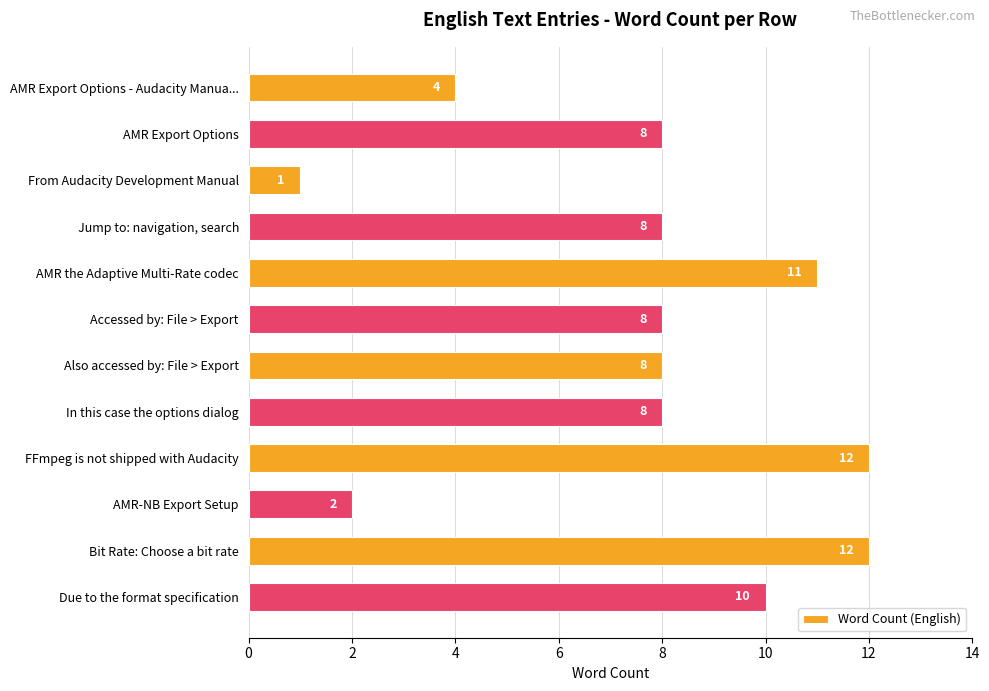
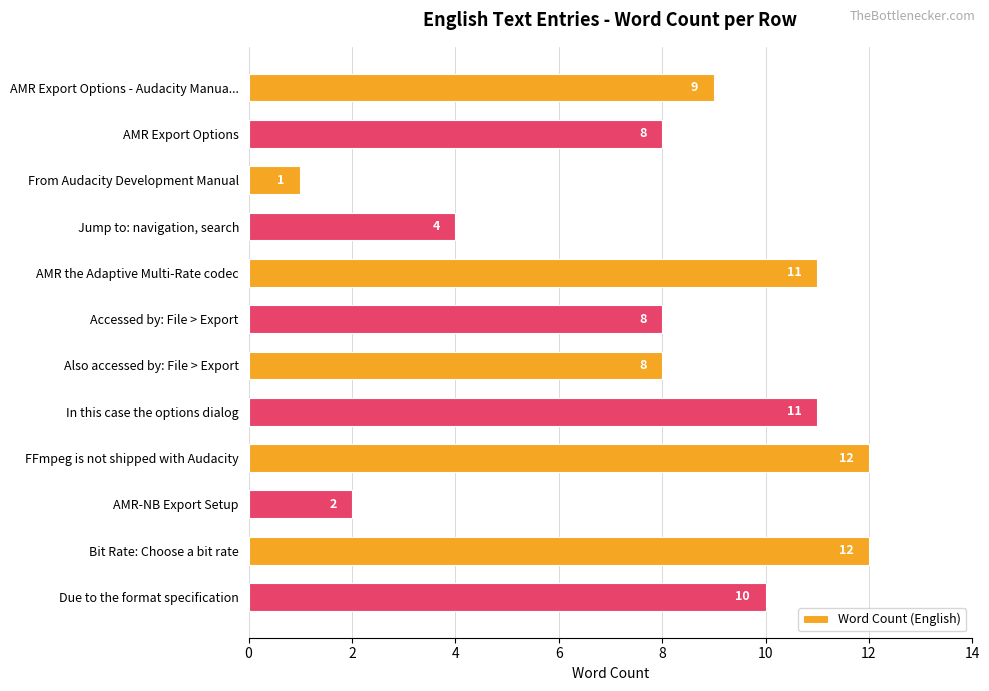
AMR Export Options - Audacity Manua...: 4 -> 9
Jump to: navigation, search: 8 -> 4
In this case the options dialog: 8 -> 11
